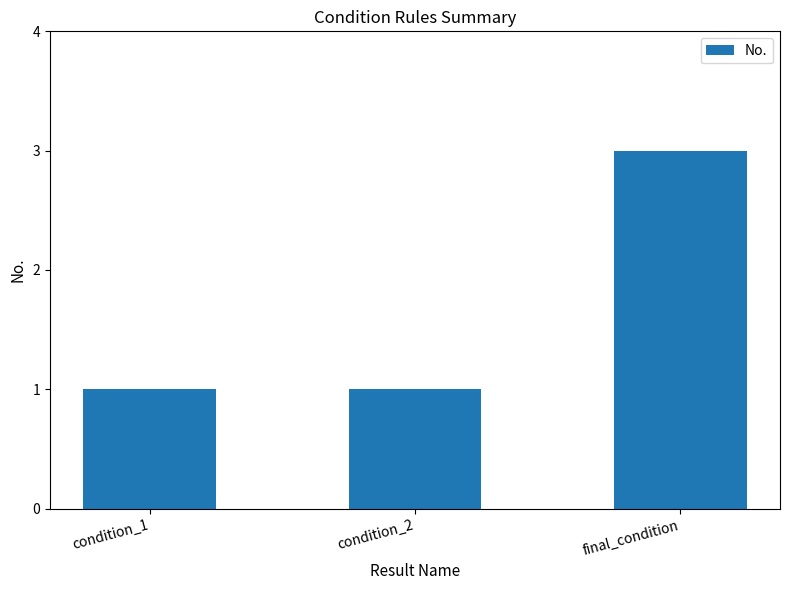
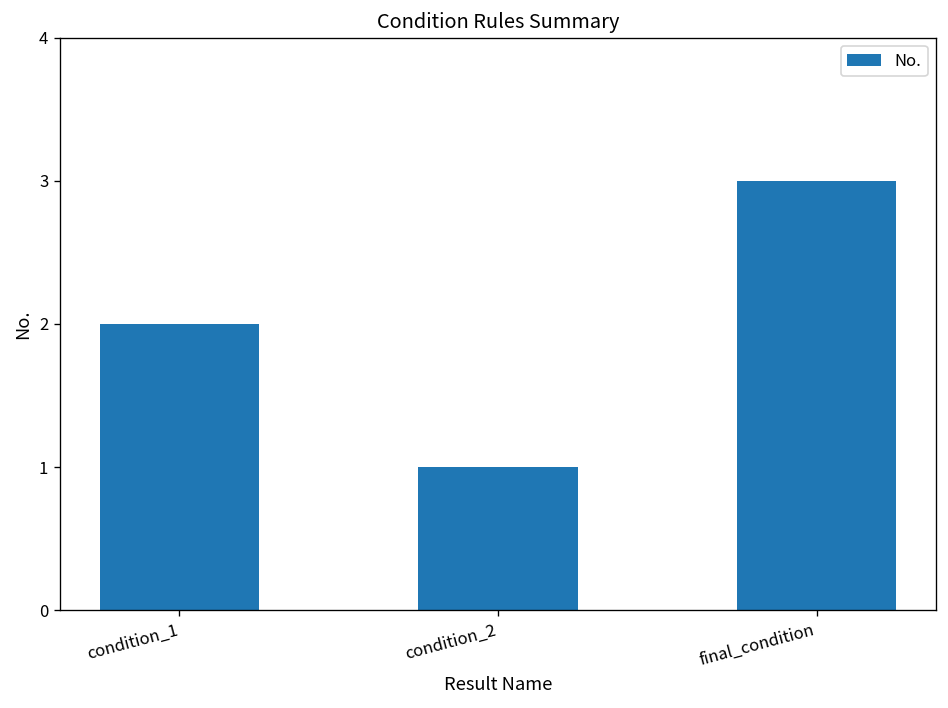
condition_1: 1 -> 2
